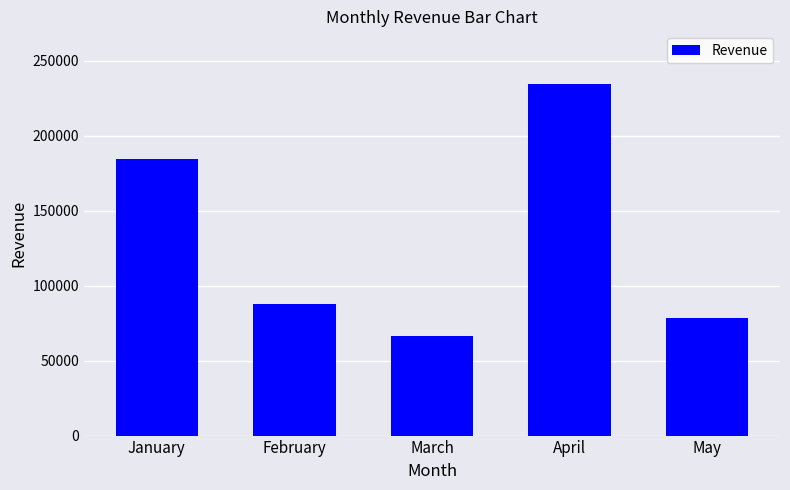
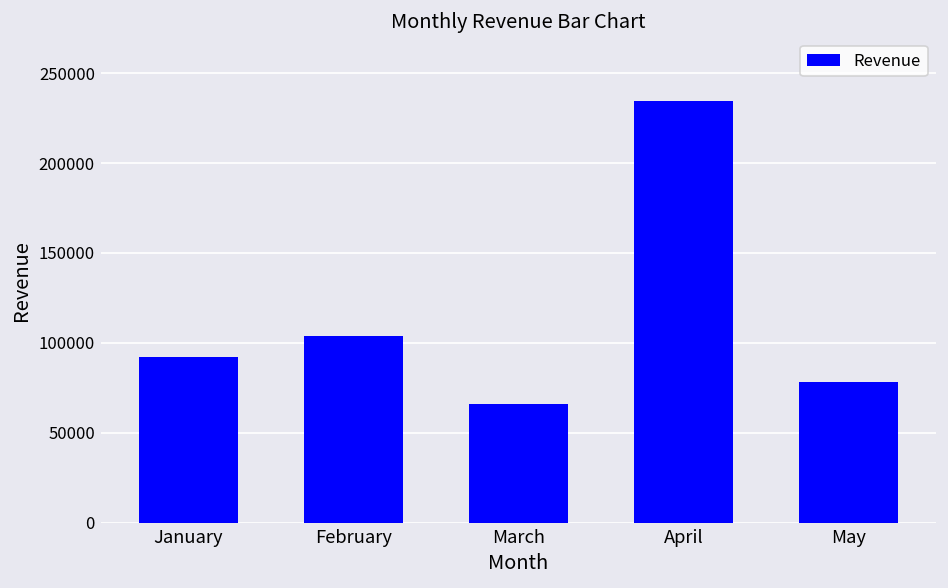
January: 185000 -> 92000
February: 88000 -> 104000
